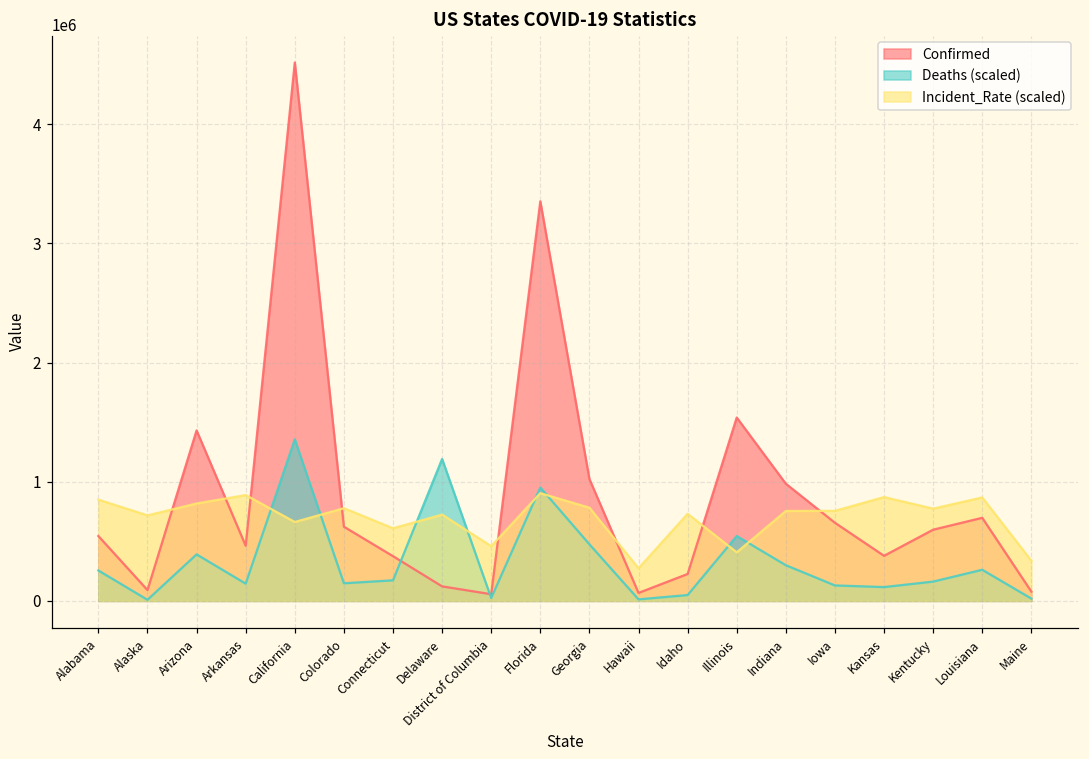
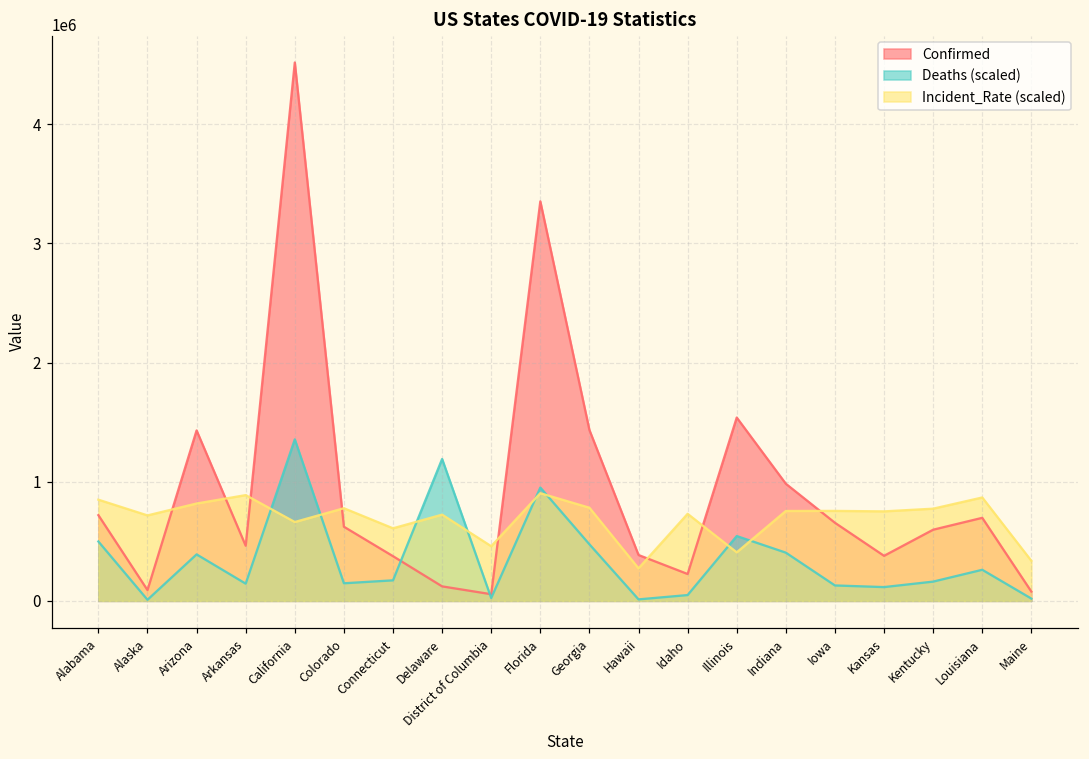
Confirmed, Alabama: 540000 -> 720000
Deaths (scaled), Alabama: 250000 -> 500000
Confirmed, Georgia: 1020000 -> 1430000
Confirmed, Hawaii: 70000 -> 390000
Deaths (scaled), Indiana: 300000 -> 400000
Incident_Rate (scaled), Kansas: 870000 -> 750000
